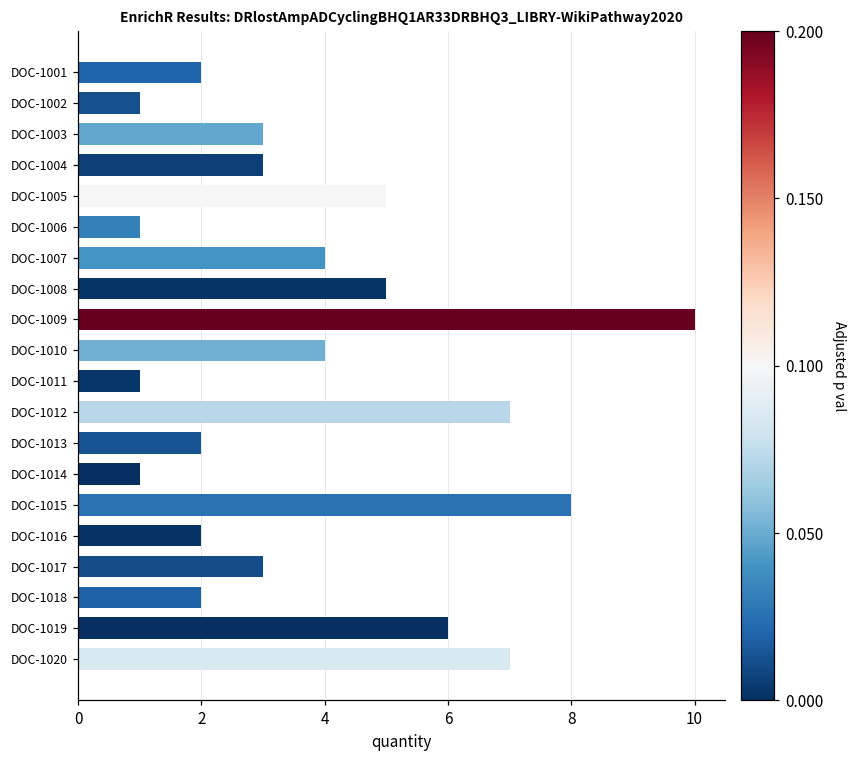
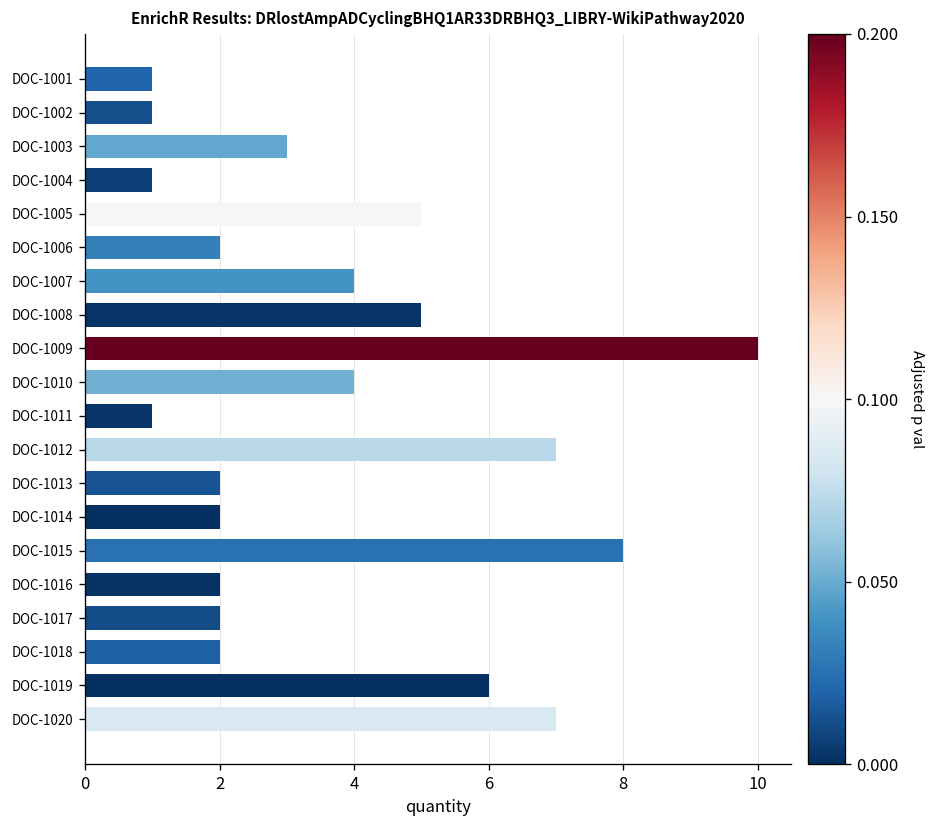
DOC-1001: 2 -> 1
DOC-1004: 3 -> 1
DOC-1006: 1 -> 2
DOC-1014: 1 -> 2
DOC-1017: 3 -> 2
